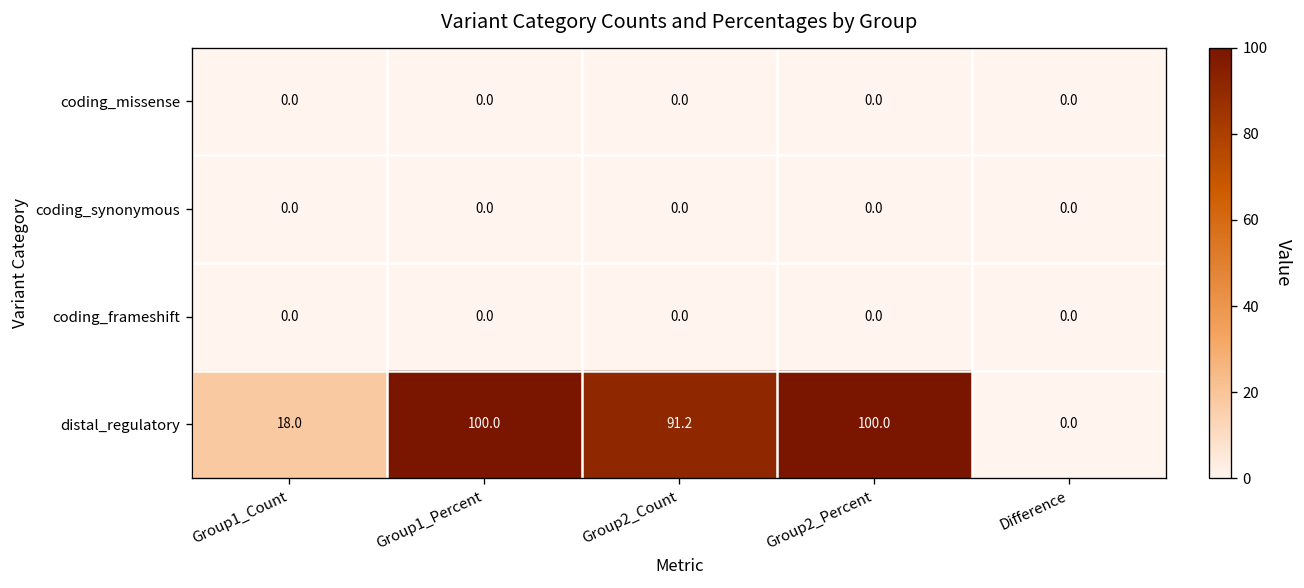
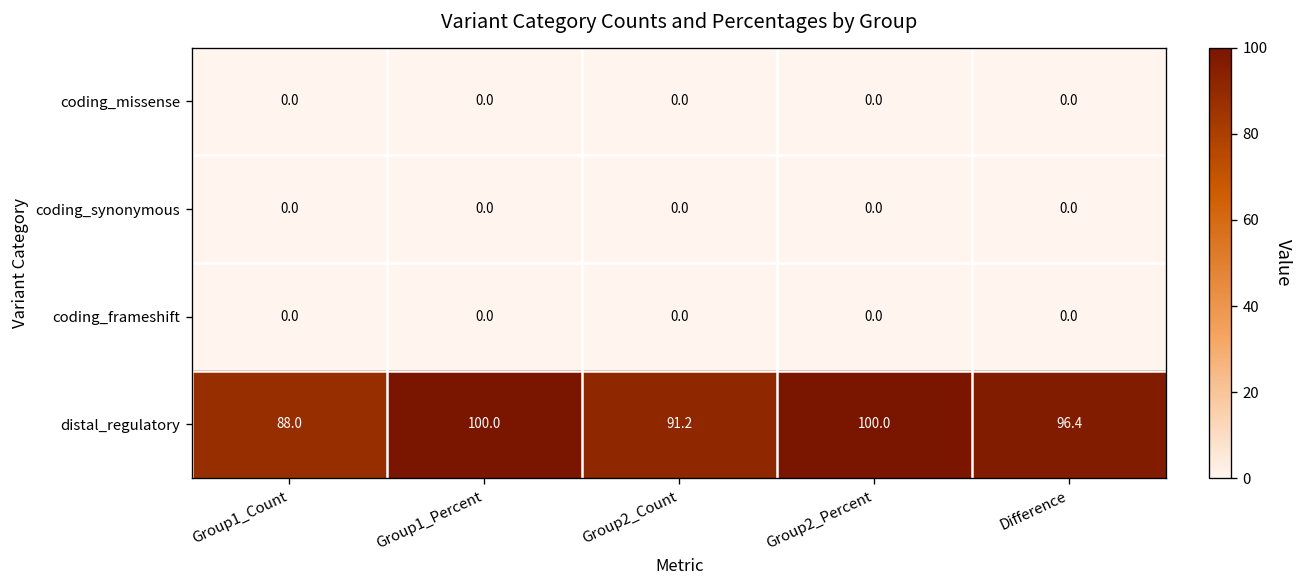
distal_regulatory, Group1_Count: 18.0 -> 88.0
distal_regulatory, Difference: 0.0 -> 96.4
